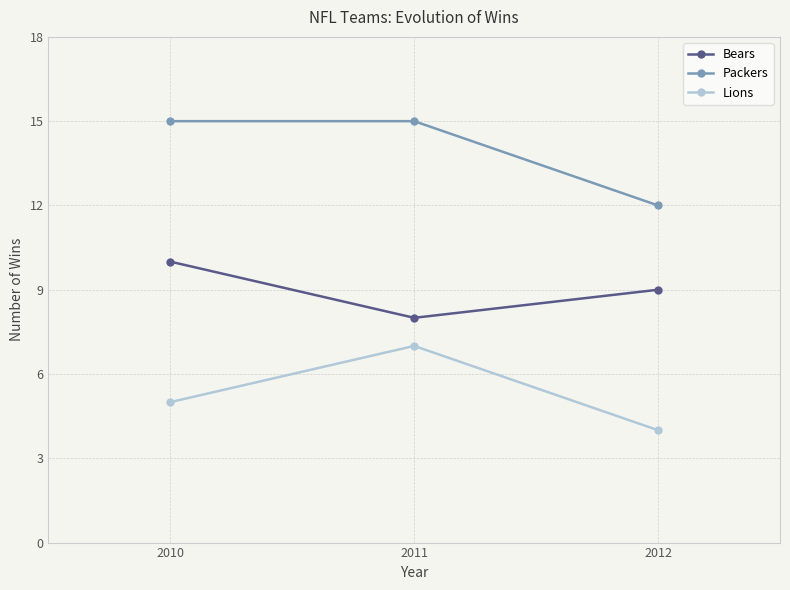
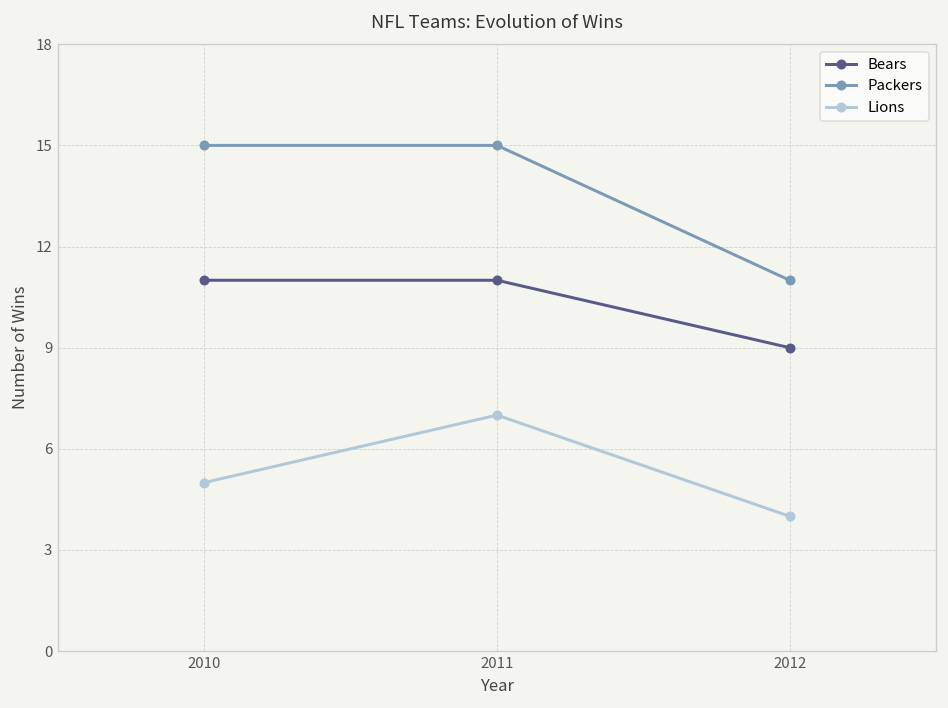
Bears, 2010: 10 -> 11
Bears, 2011: 8 -> 11
Packers, 2012: 12 -> 11
